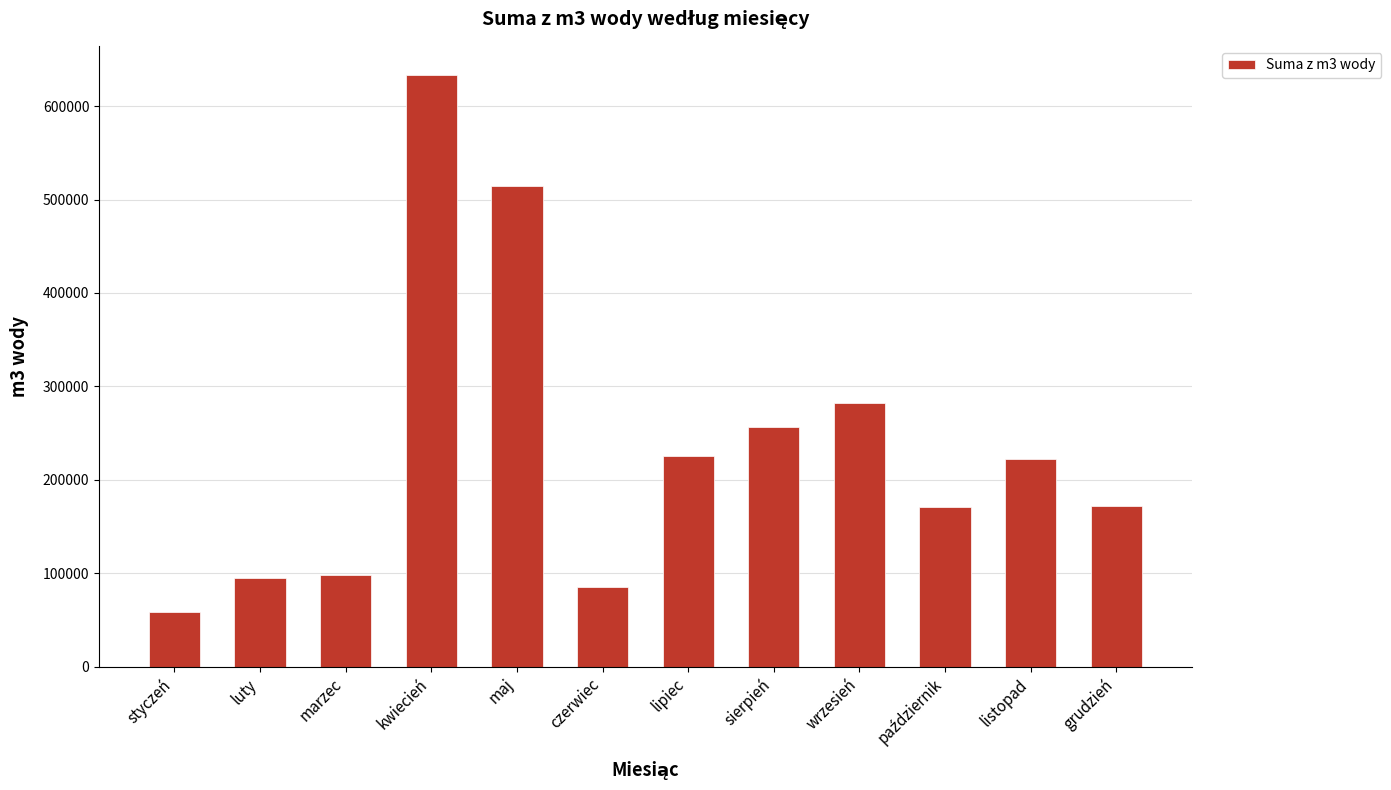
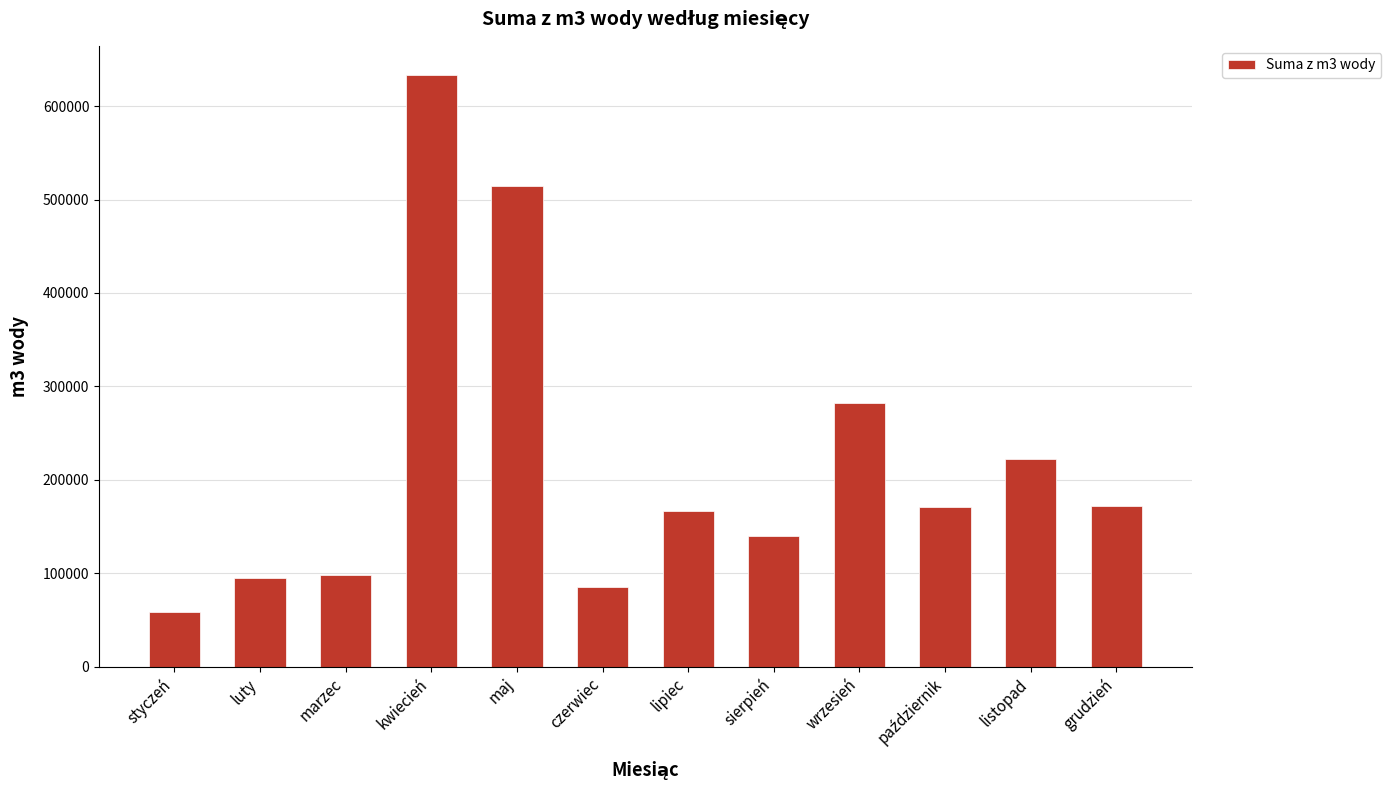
lipiec: 230000 -> 170000
sierpień: 260000 -> 140000
